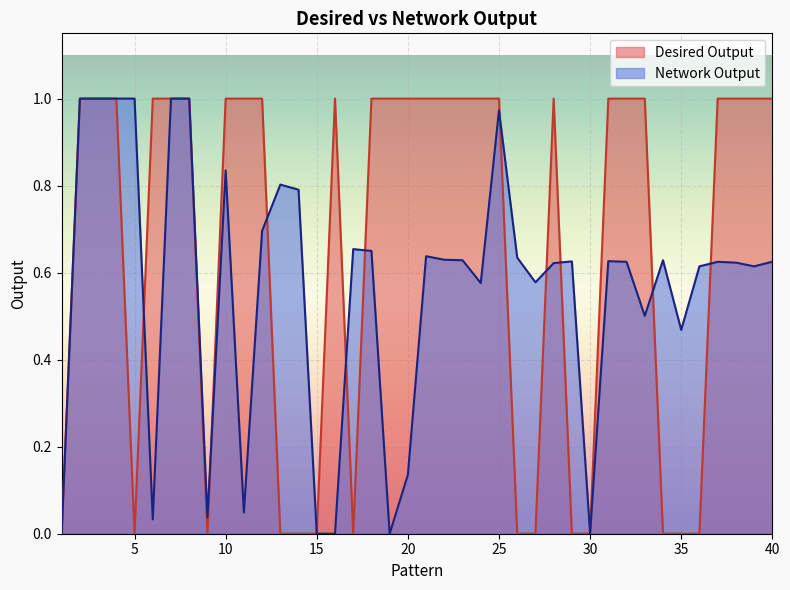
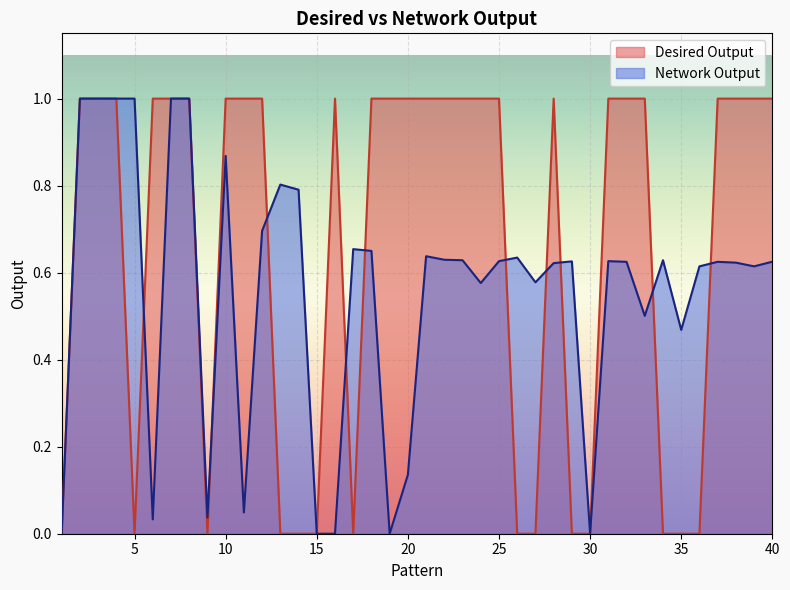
Network Output, 10: 0.83 -> 0.87
Network Output, 25: 0.97 -> 0.63
